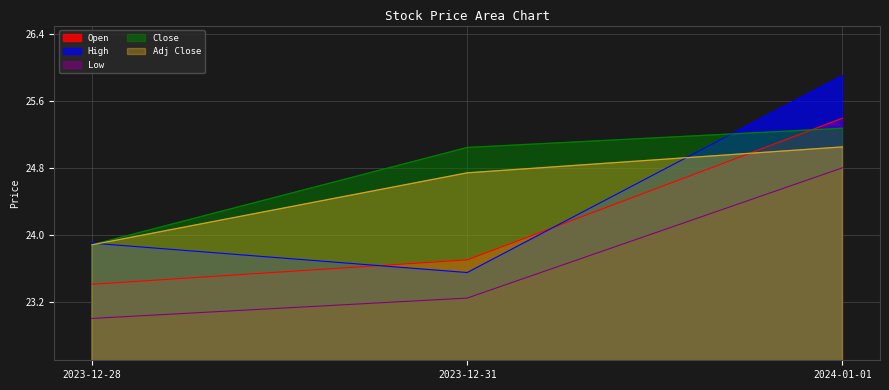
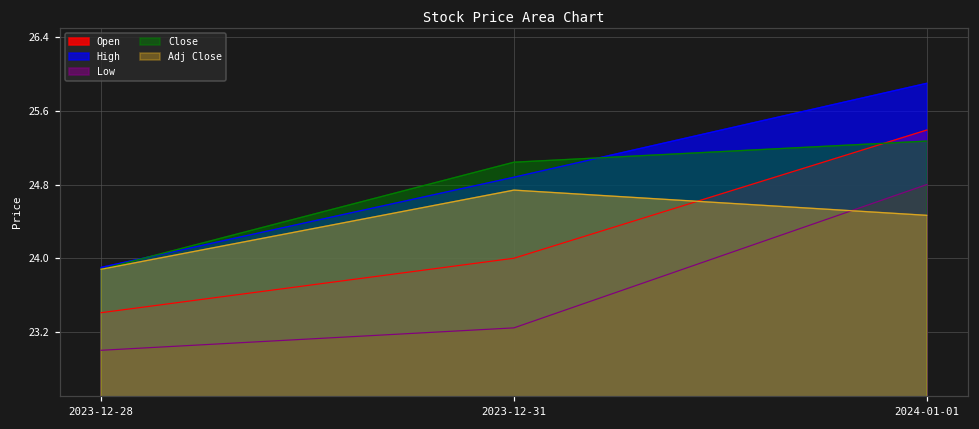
Open, 2023-12-31: 23.7 -> 24.0
High, 2023-12-31: 23.5 -> 24.9
Adj Close, 2024-01-01: 25.0 -> 24.5
